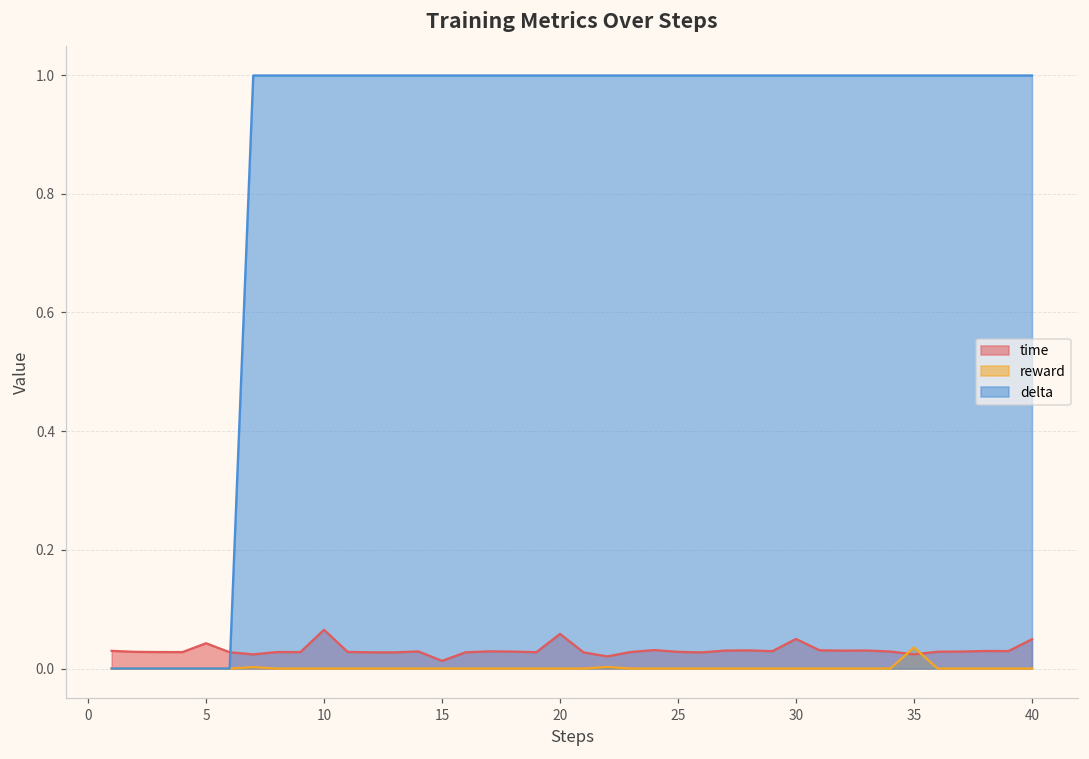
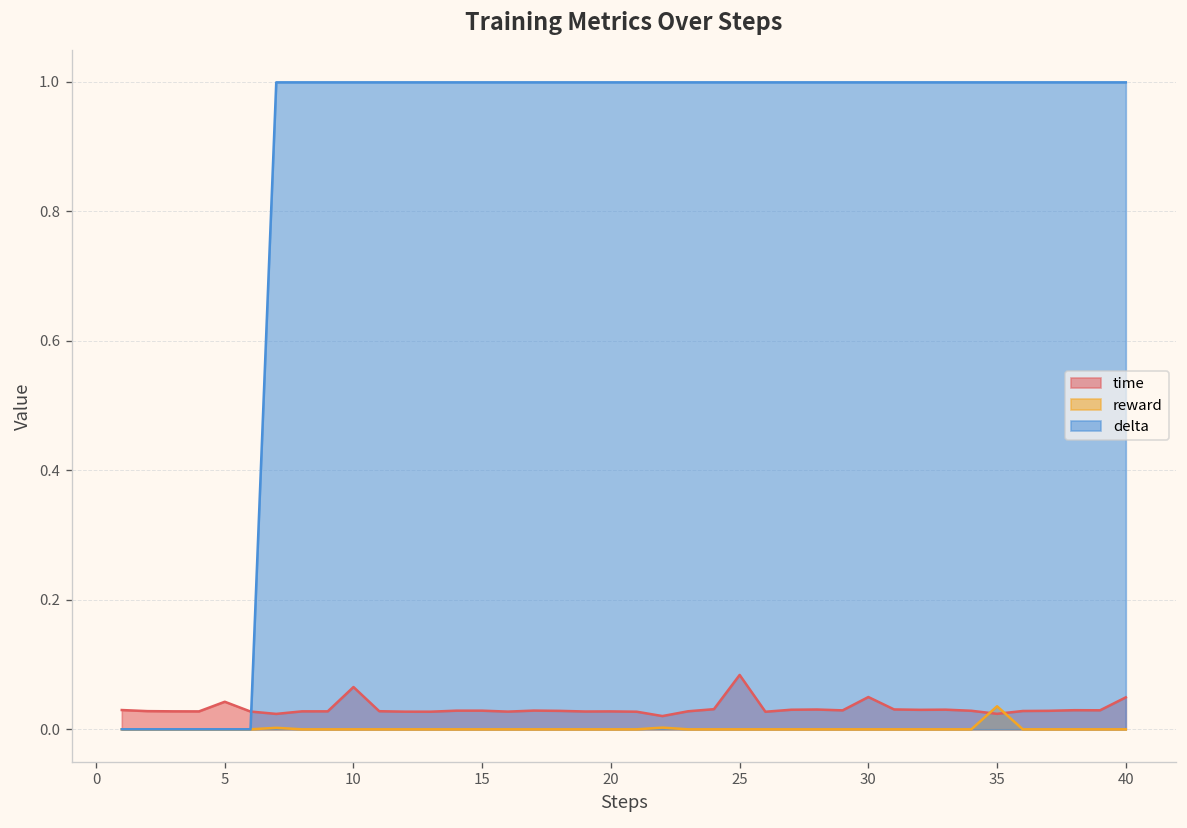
time, 15: 0.01 -> 0.03
time, 20: 0.06 -> 0.03
time, 25: 0.03 -> 0.08
